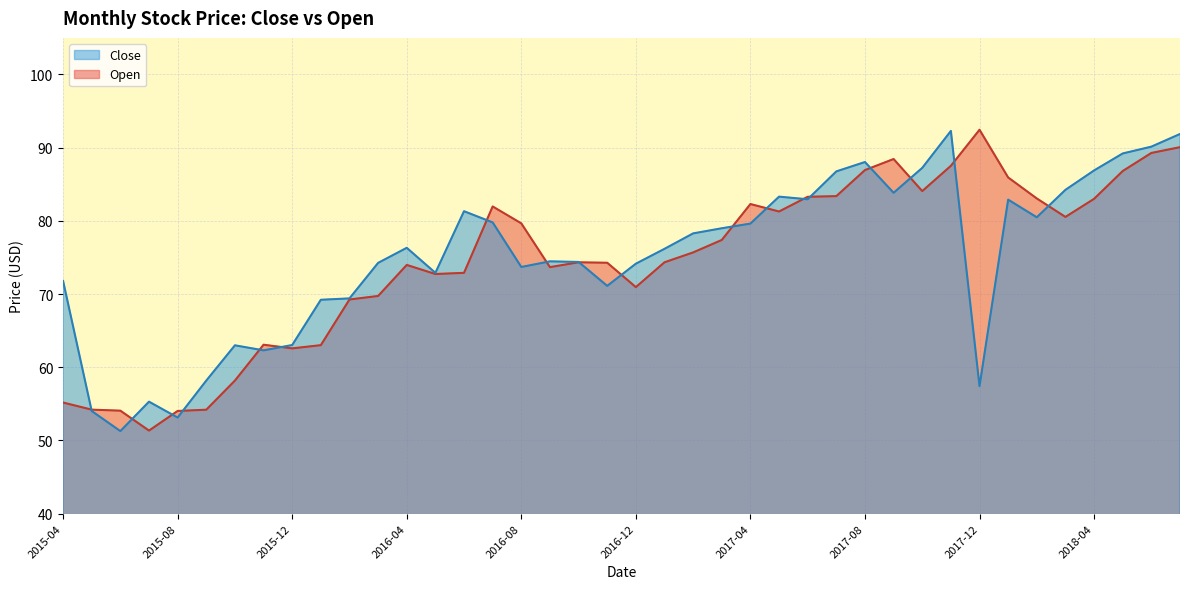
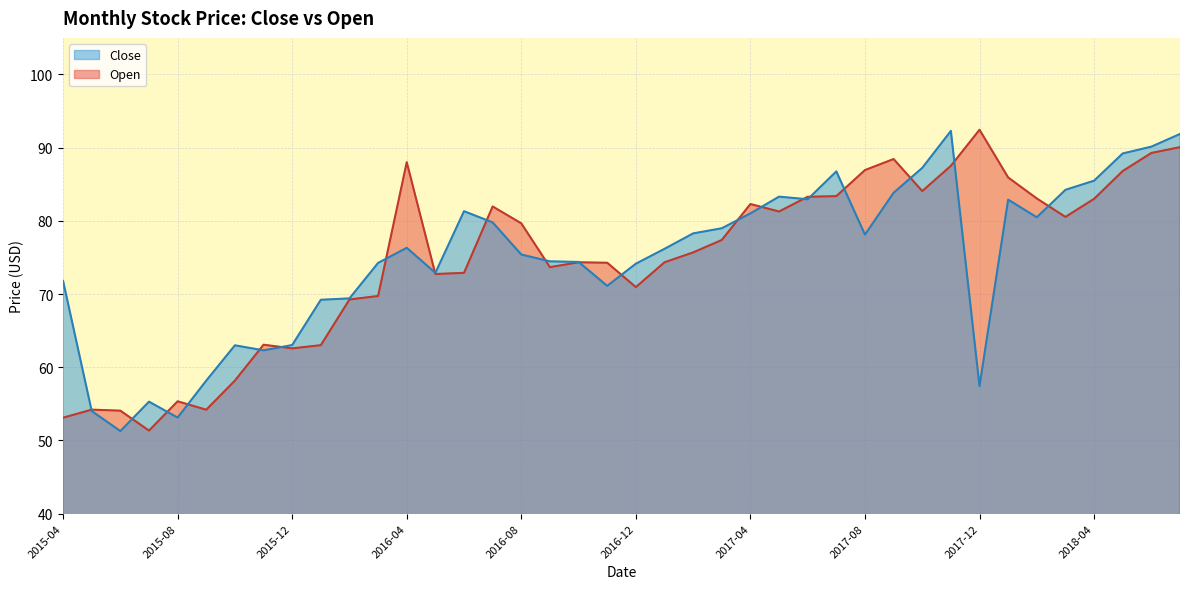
Open, 2015-04: 55 -> 53
Open, 2015-08: 54 -> 55
Open, 2016-04: 74 -> 88
Close, 2016-08: 74 -> 75
Close, 2017-04: 80 -> 81
Close, 2017-08: 88 -> 78
Close, 2018-04: 87 -> 85
